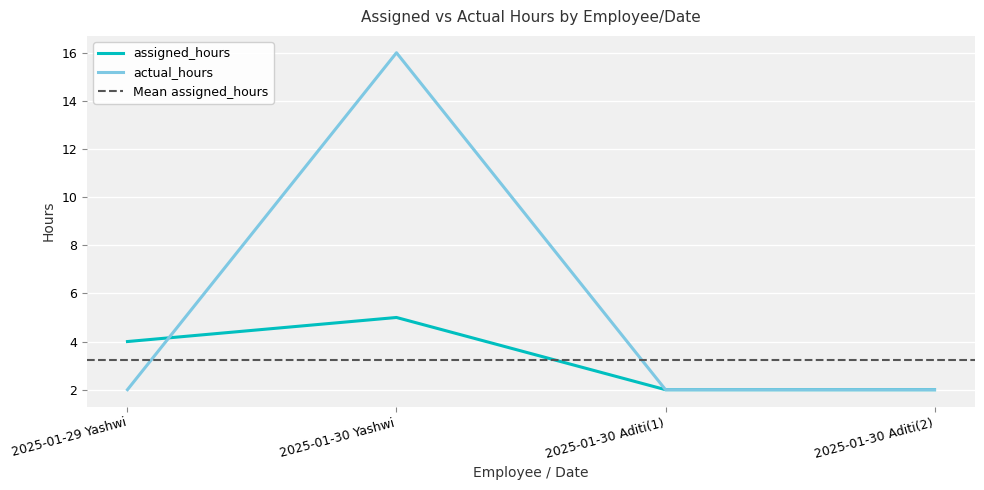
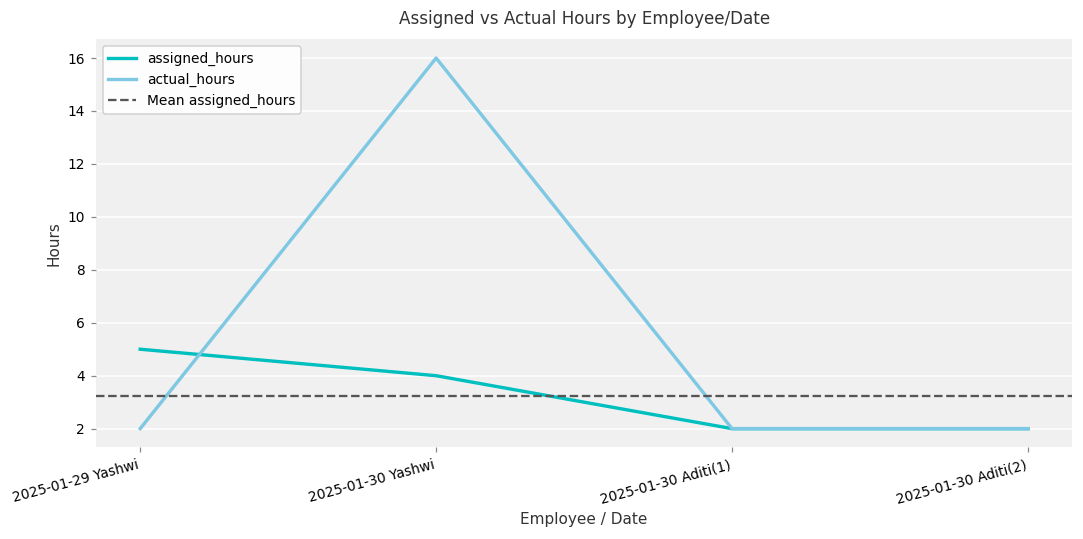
assigned_hours, 2025-01-29 Yashwi: 4 -> 5
assigned_hours, 2025-01-30 Yashwi: 5 -> 4
